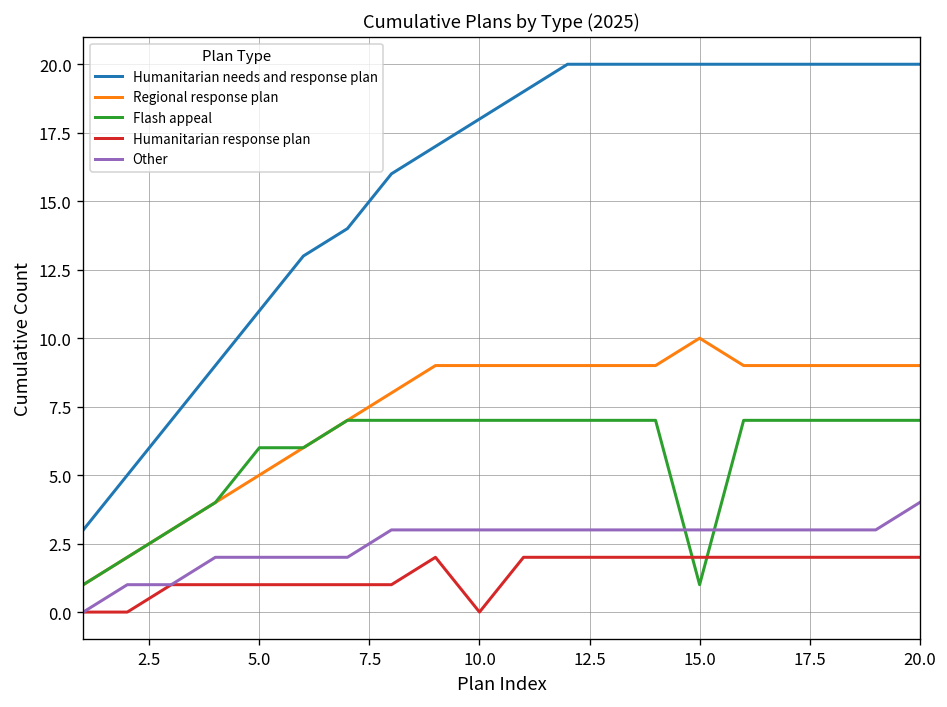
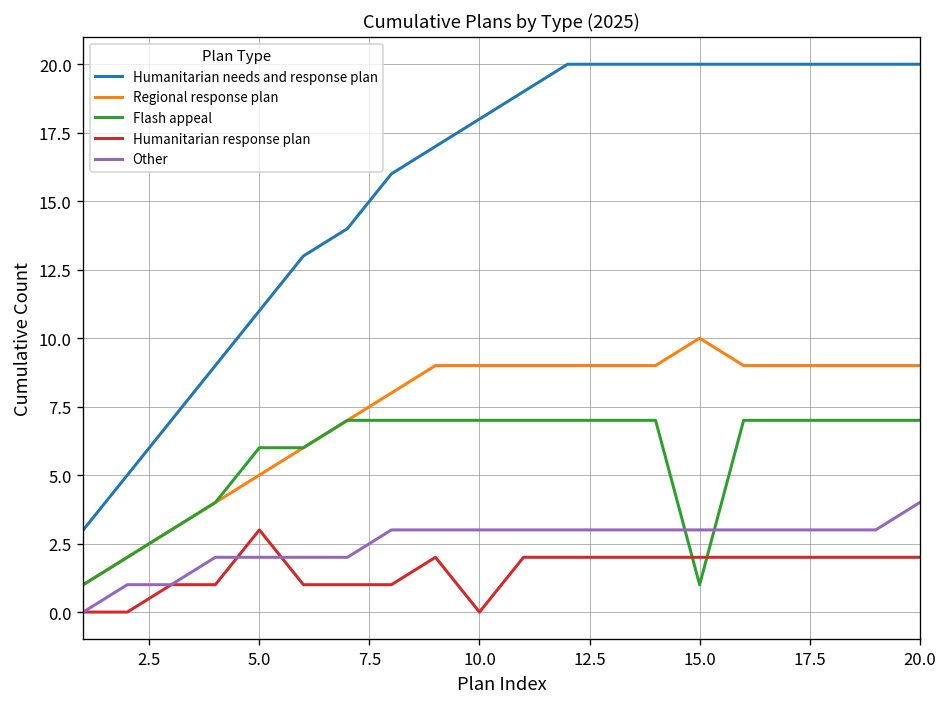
Humanitarian response plan, 5.0: 1 -> 3
